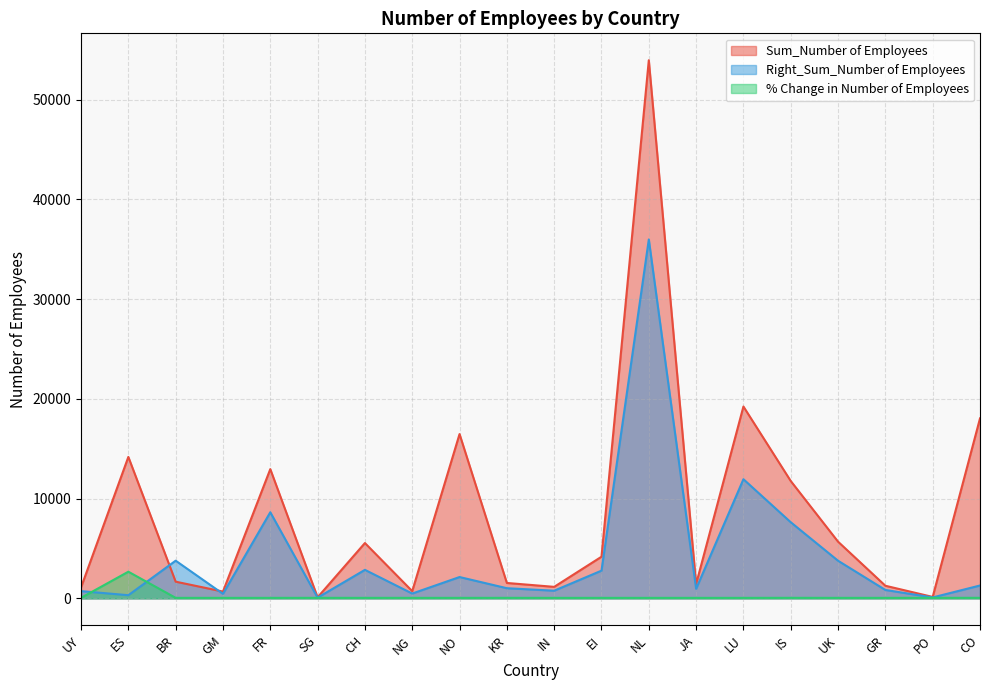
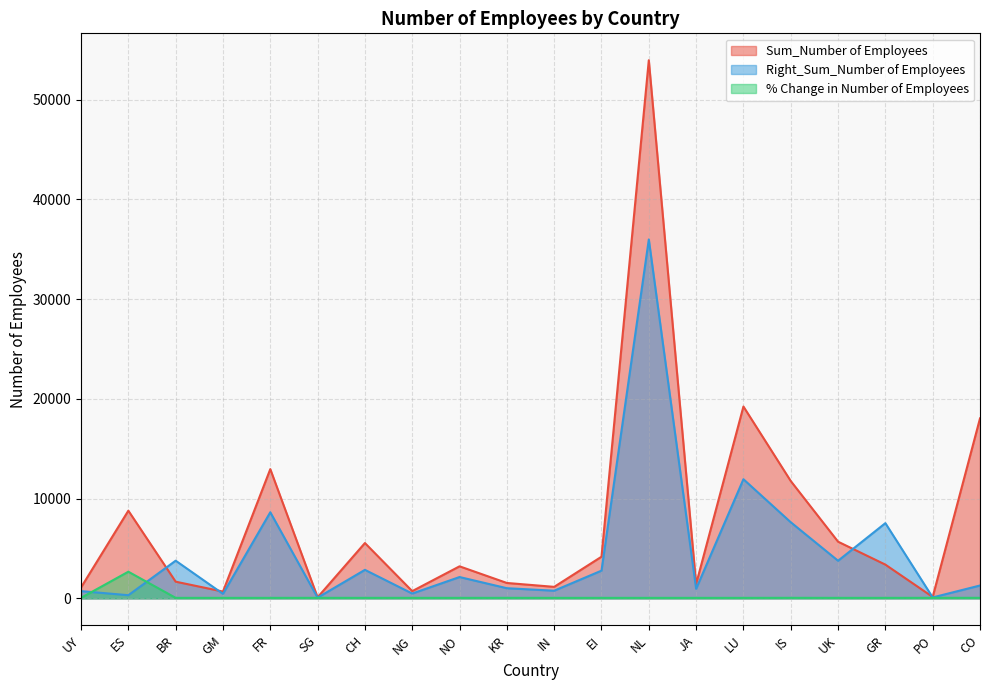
Sum_Number of Employees, ES: 14000 -> 9000
Sum_Number of Employees, NO: 16000 -> 3000
Sum_Number of Employees, GR: 1000 -> 3000
Right_Sum_Number of Employees, GR: 1000 -> 8000
